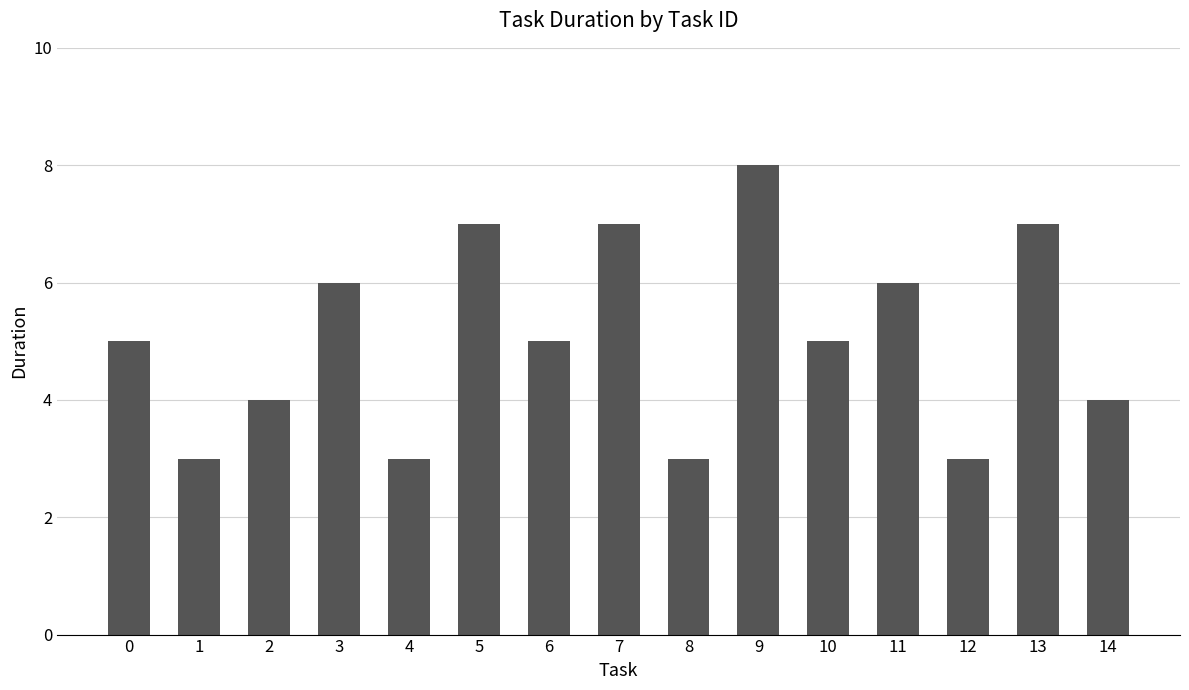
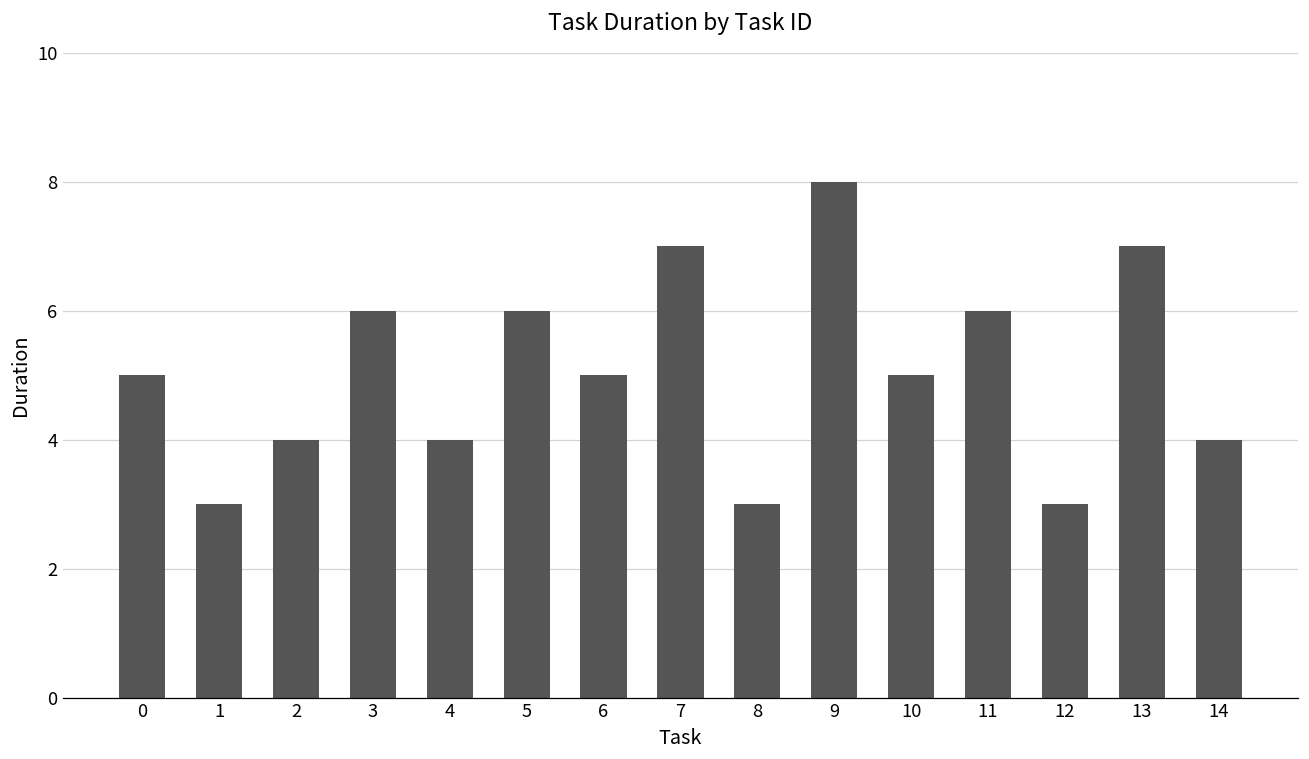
4: 3 -> 4
5: 7 -> 6
